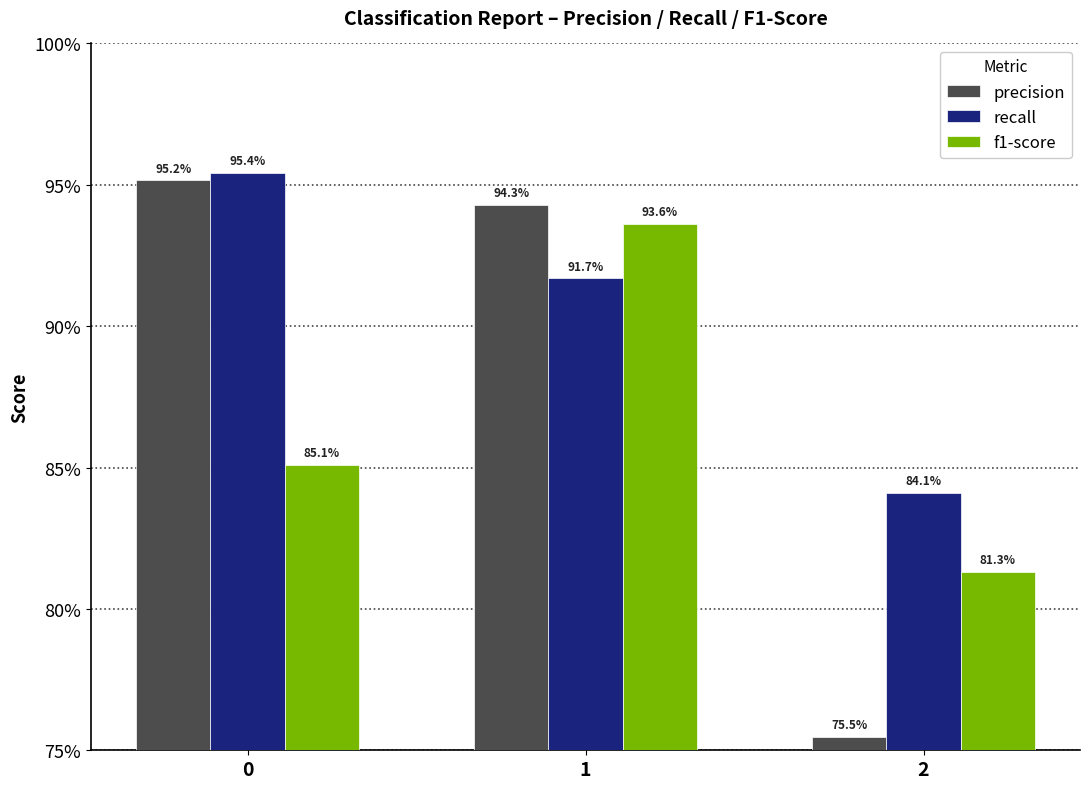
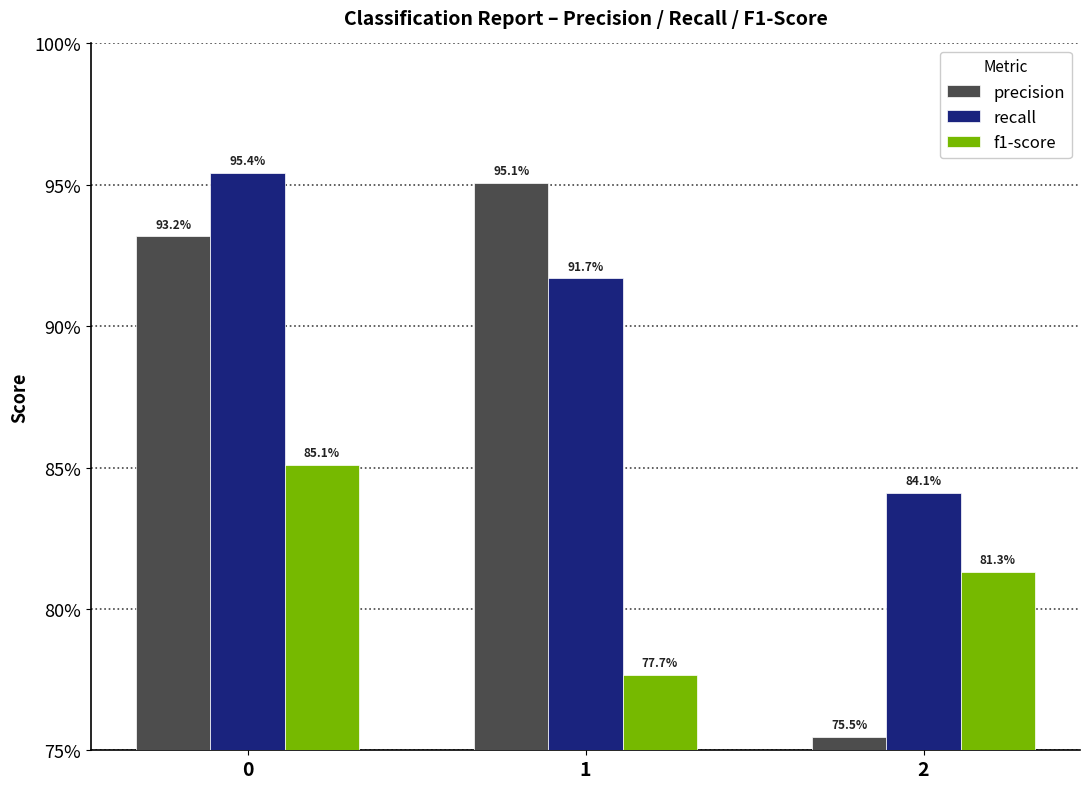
precision, 0: 95.2% -> 93.2%
precision, 1: 94.3% -> 95.1%
f1-score, 1: 93.6% -> 77.7%
